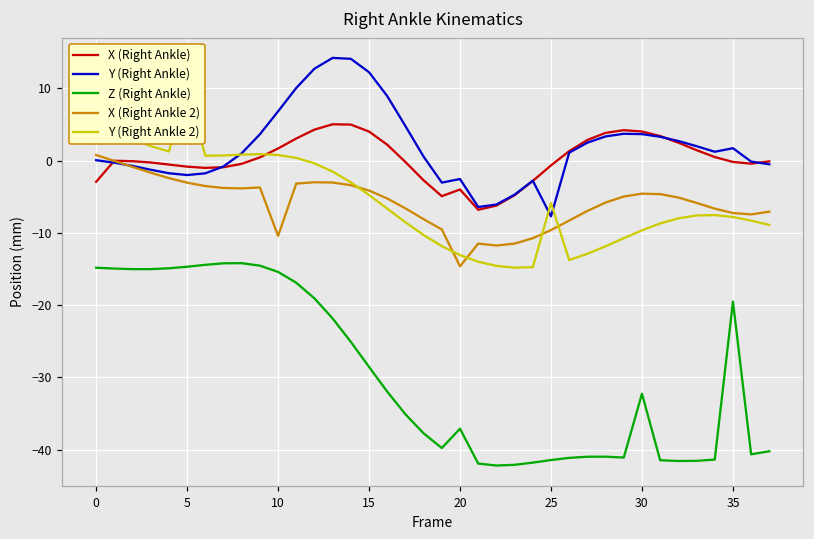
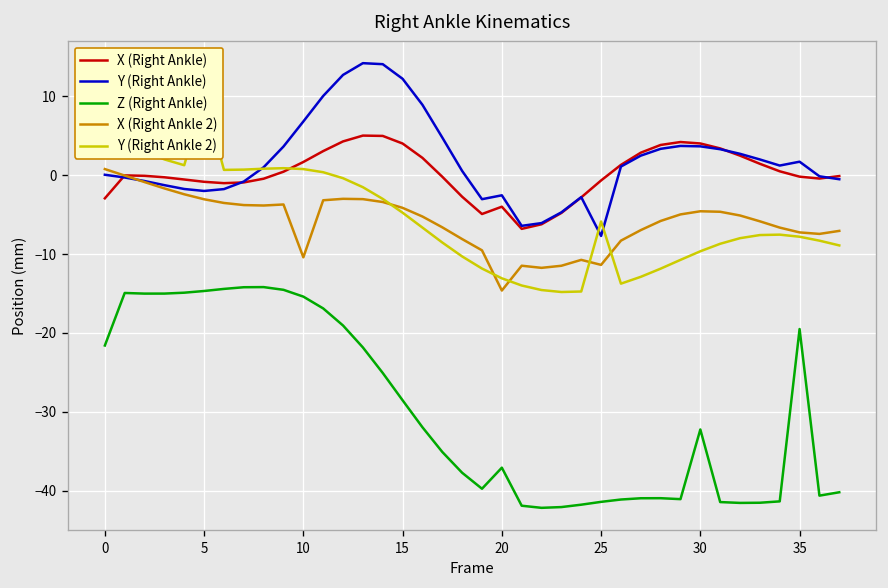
Z (Right Ankle), 0: -15 -> -22
X (Right Ankle 2), 25: -10 -> -11
